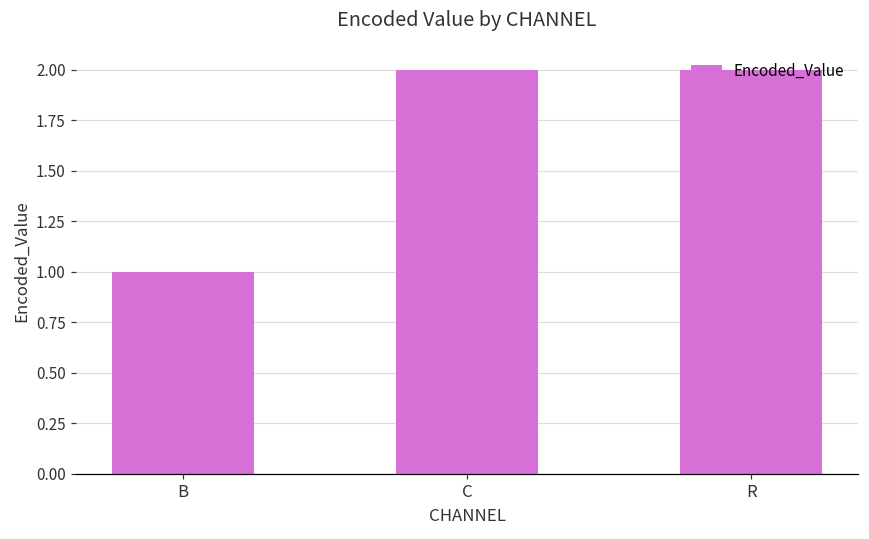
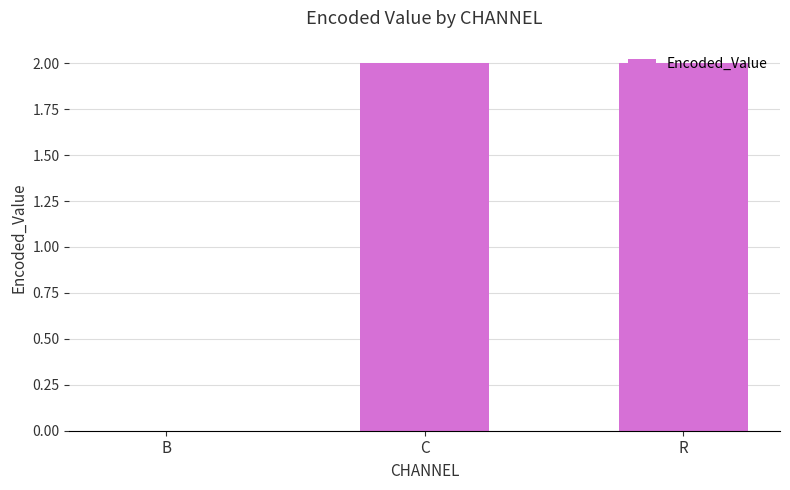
B: 1 -> 0
